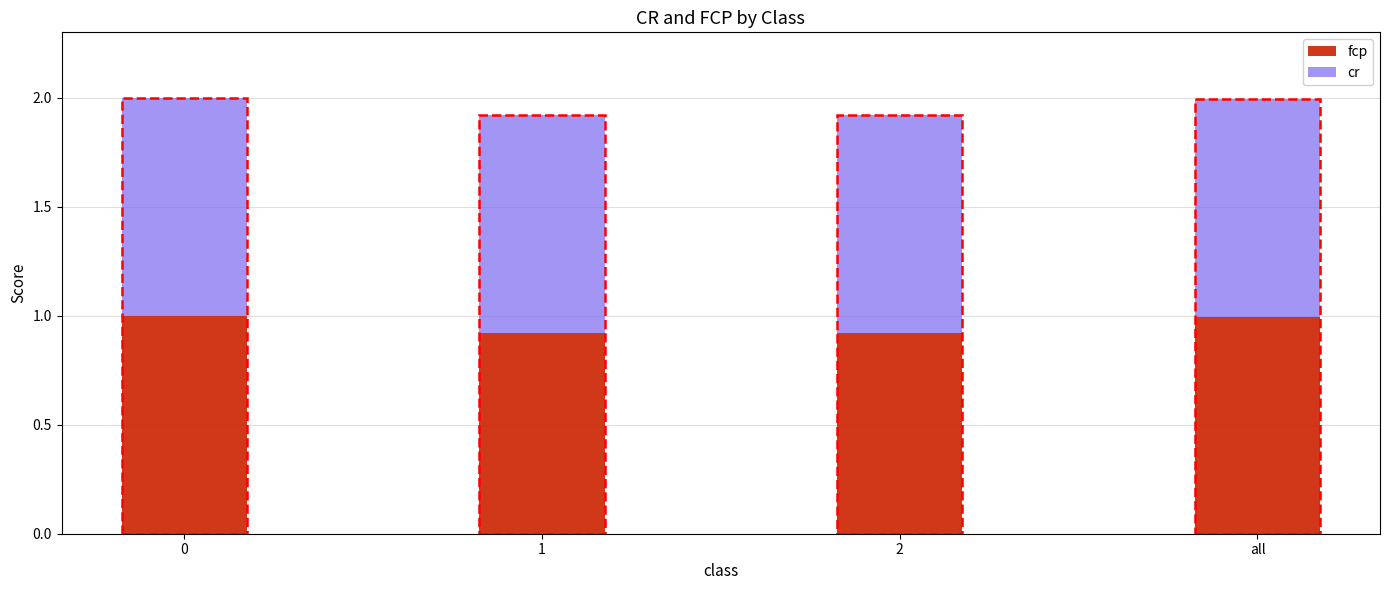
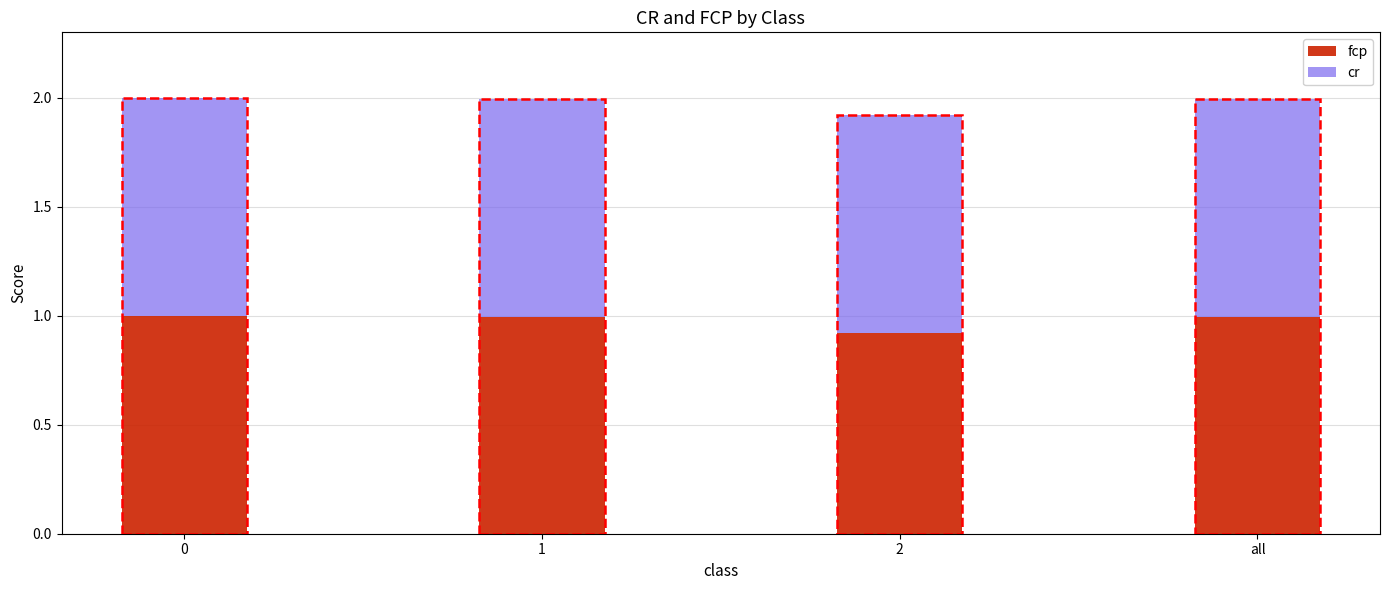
fcp, 1: 0.92 -> 0.99
